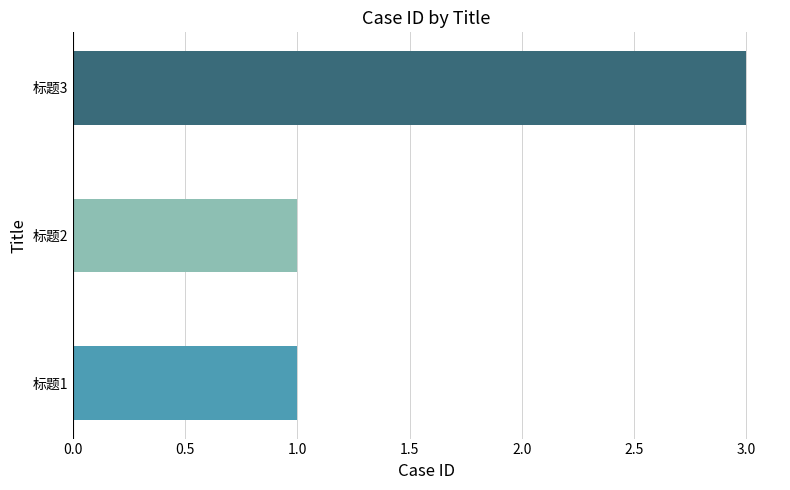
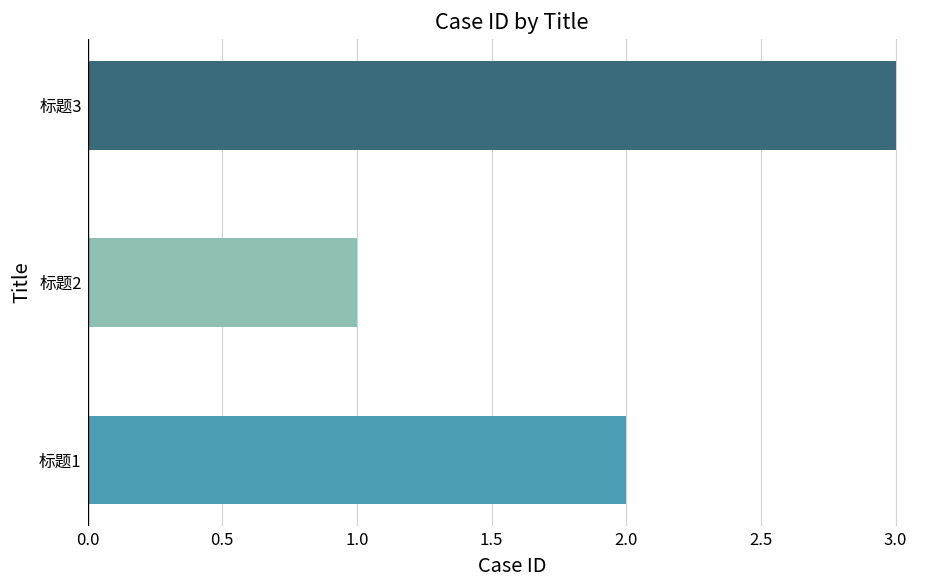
标题1: 1 -> 2
